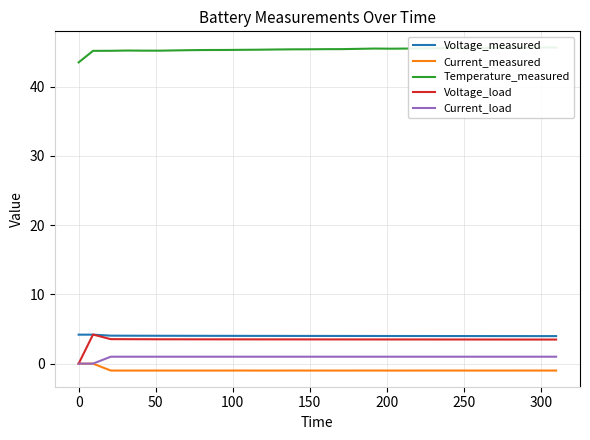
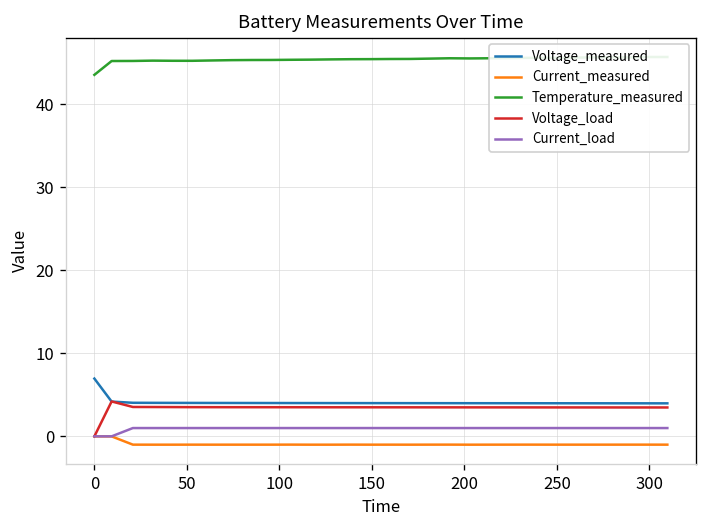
Voltage_measured, 0: 4 -> 7
